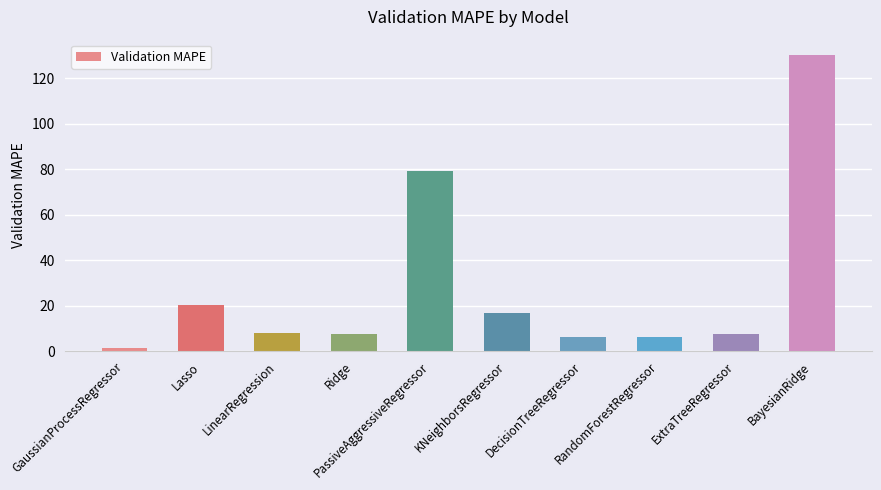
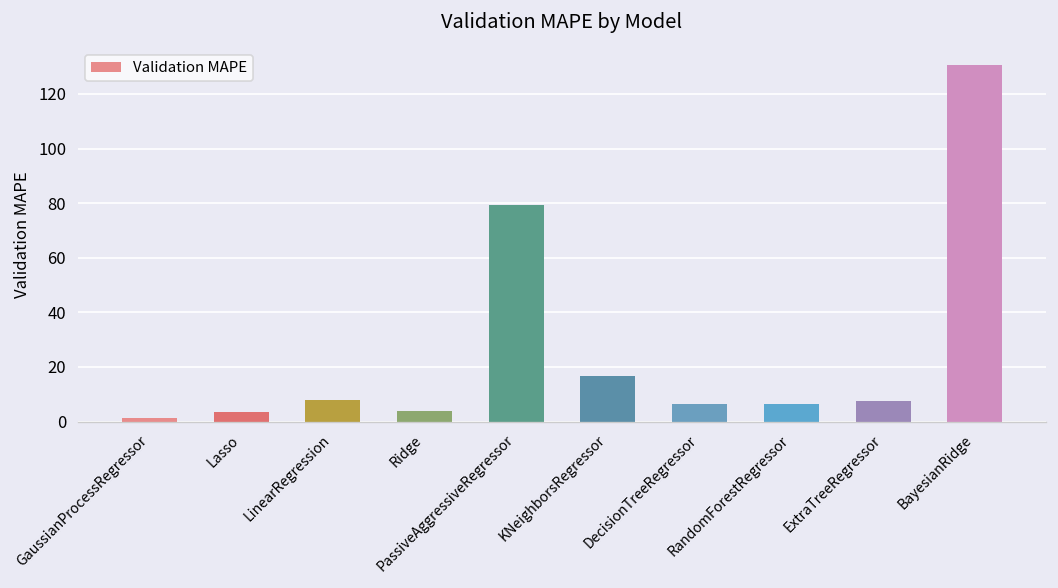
Lasso: 20 -> 4
Ridge: 8 -> 4
